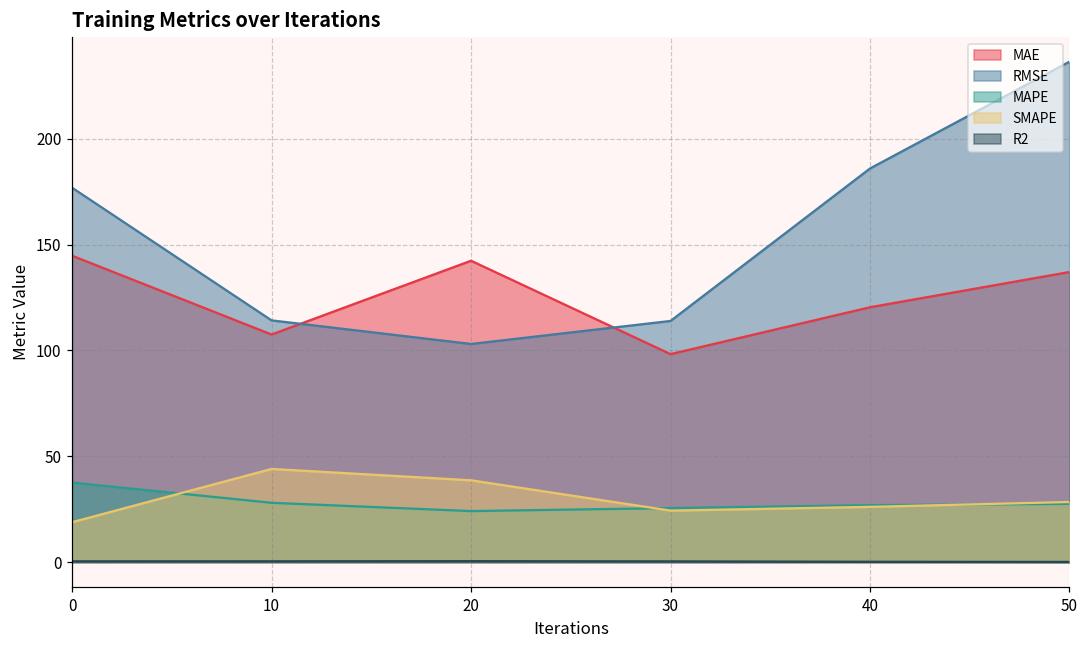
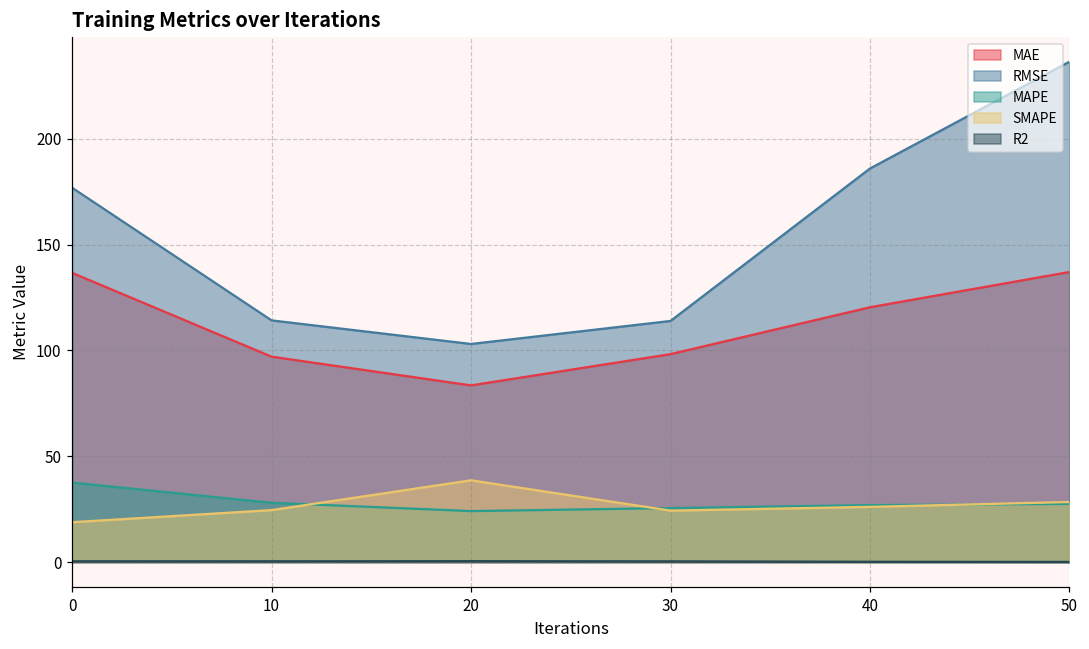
MAE, 0: 145 -> 137
MAE, 10: 107 -> 97
SMAPE, 10: 44 -> 25
MAE, 20: 142 -> 83
